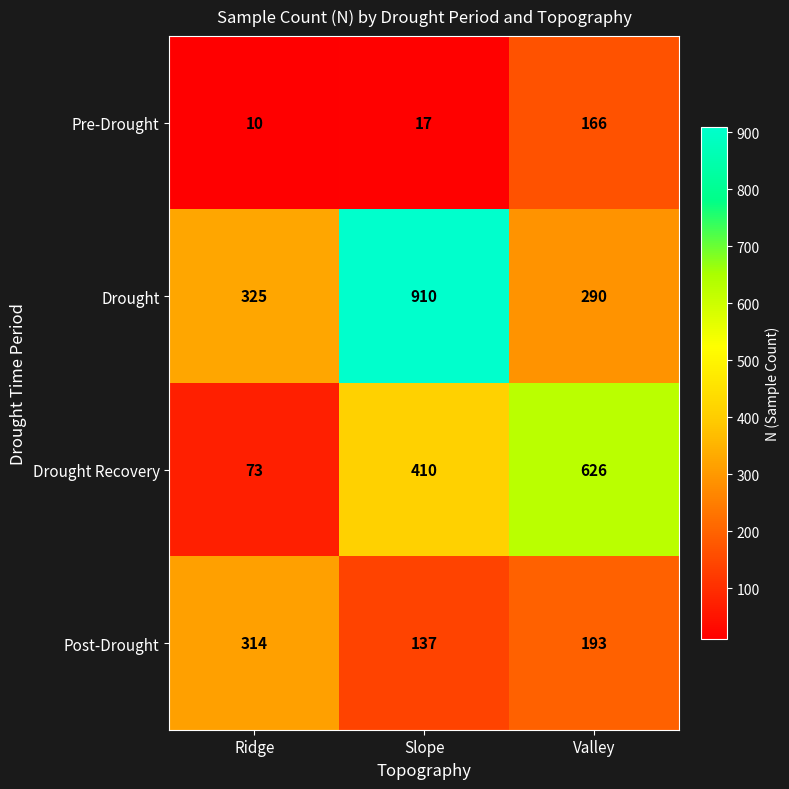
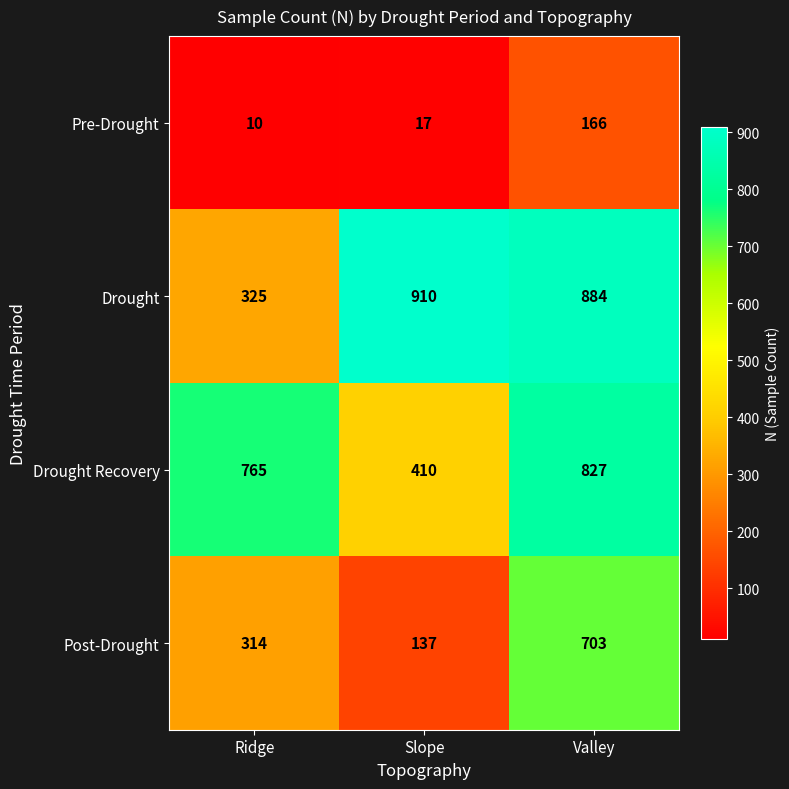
Drought, Valley: 290 -> 884
Drought Recovery, Ridge: 73 -> 765
Drought Recovery, Valley: 626 -> 827
Post-Drought, Valley: 193 -> 703
